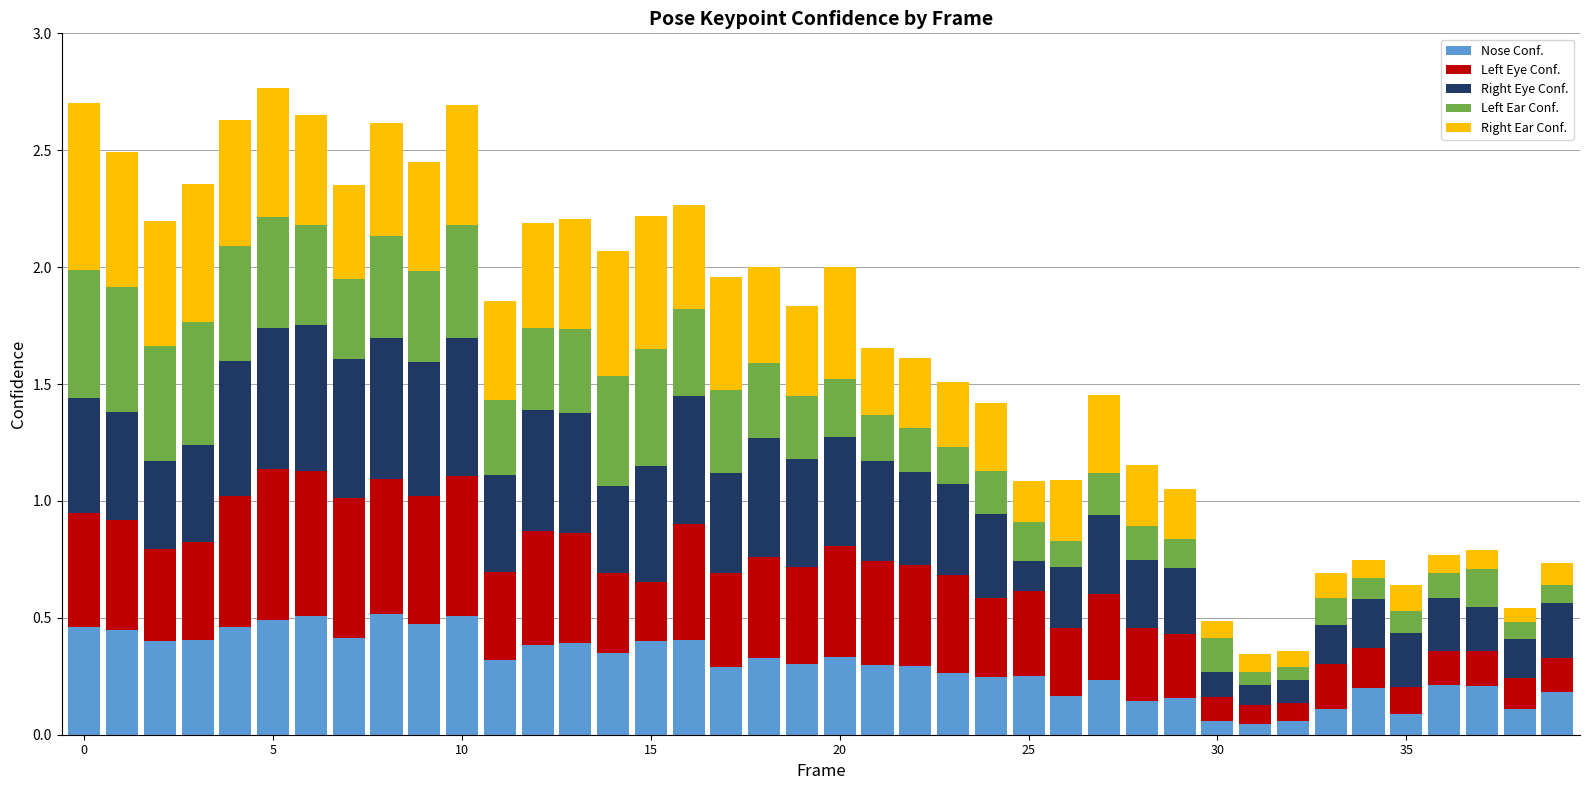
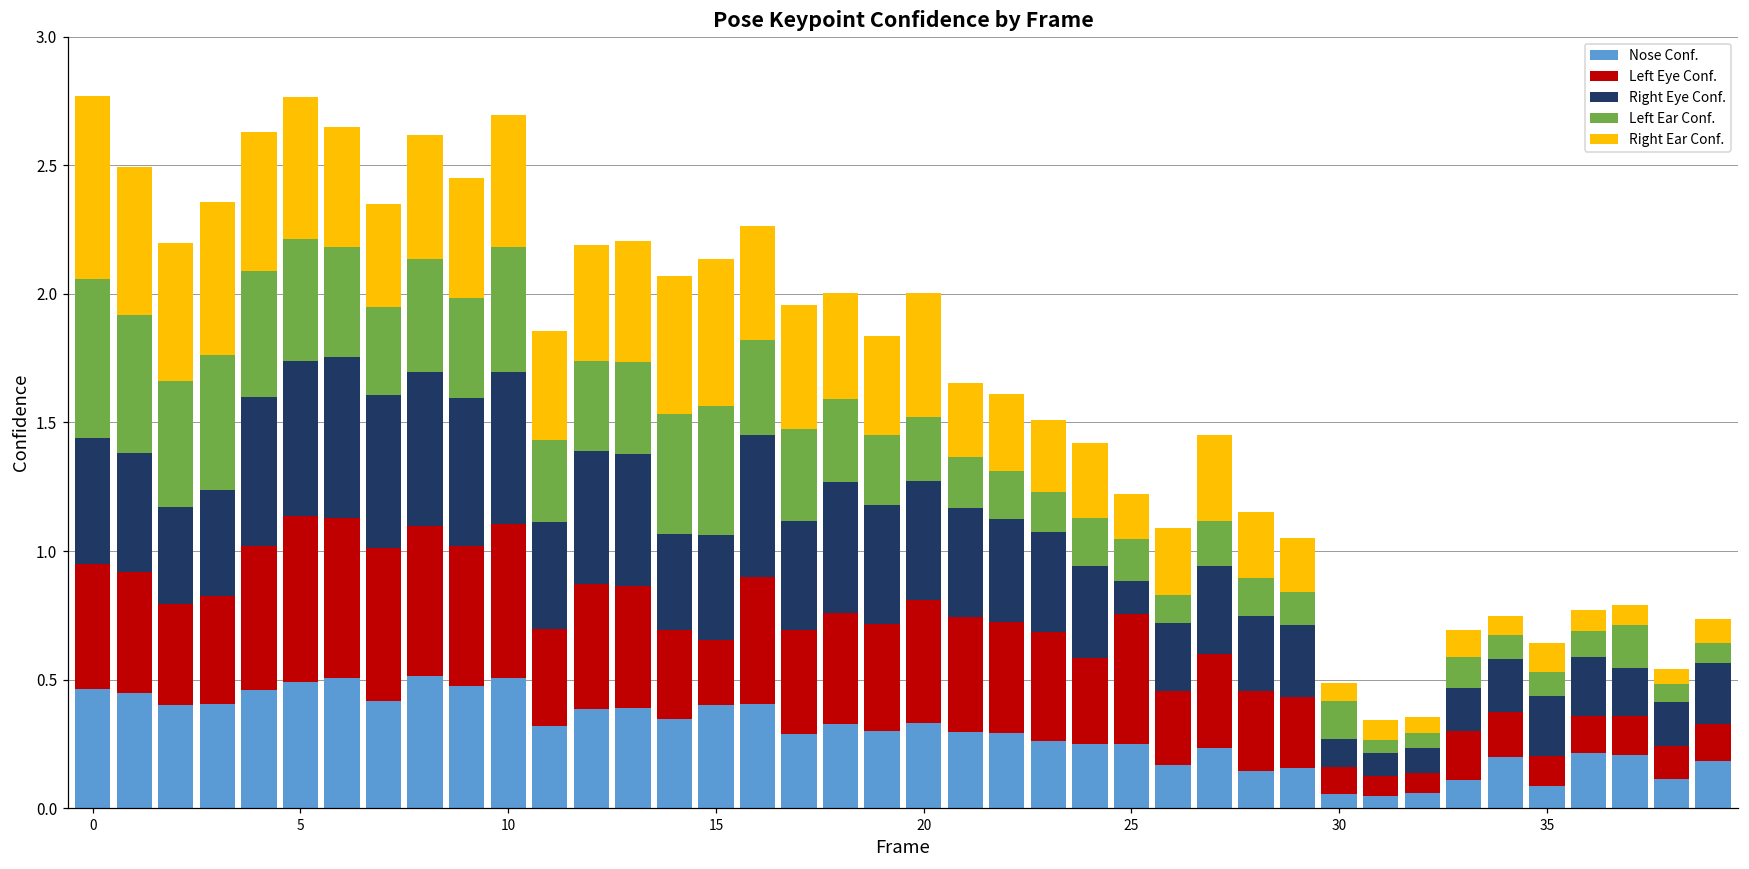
Left Ear Conf., 0: 0.55 -> 0.62
Right Eye Conf., 15: 0.49 -> 0.41
Left Eye Conf., 25: 0.37 -> 0.50
